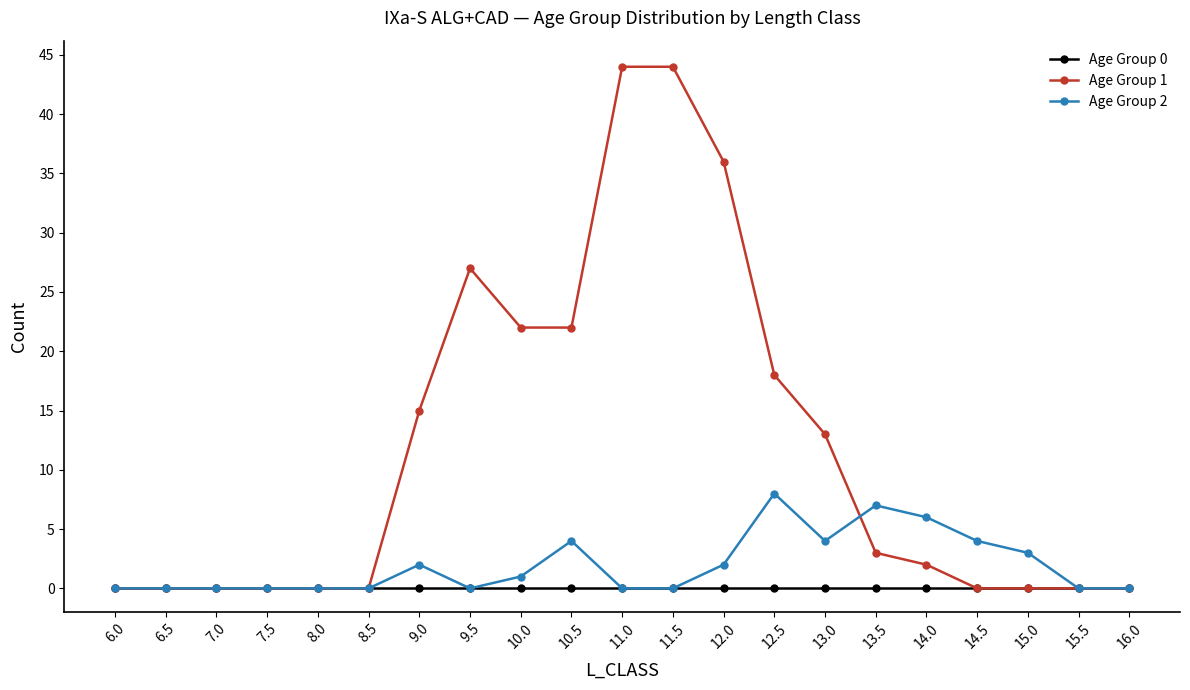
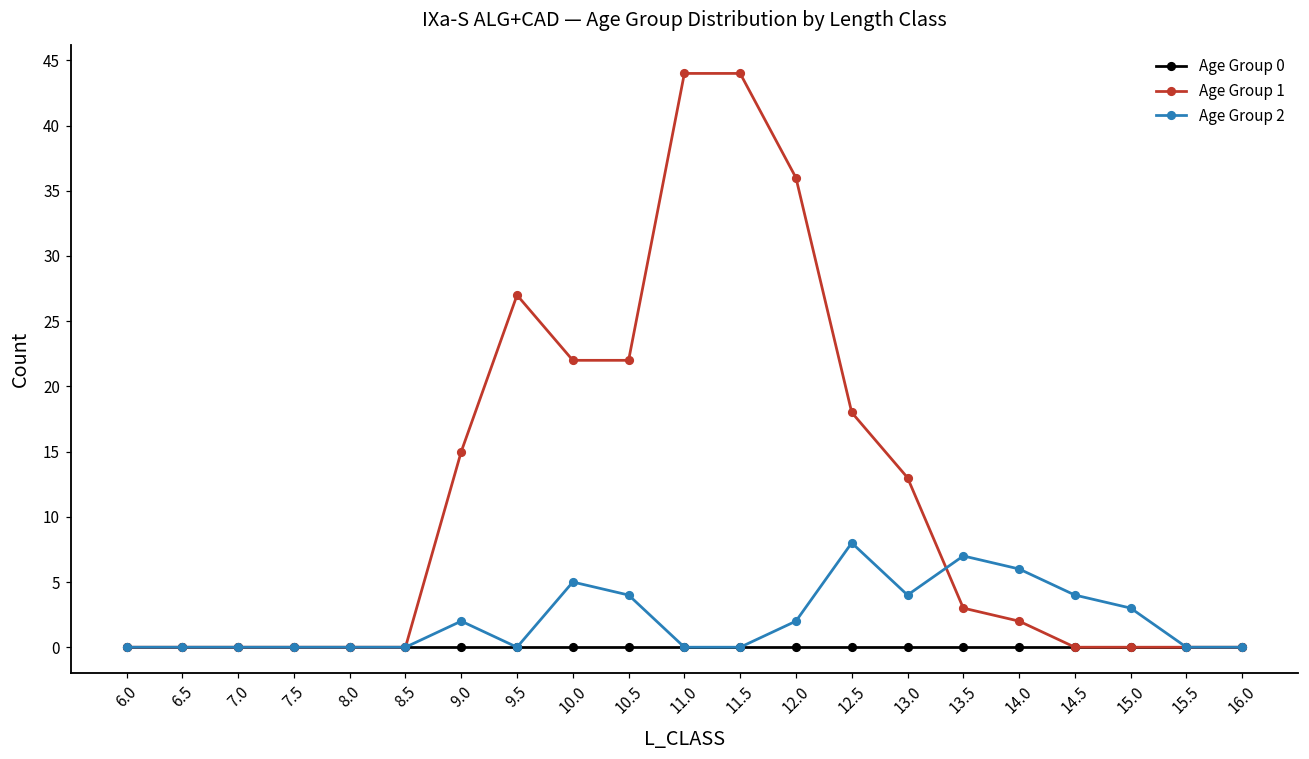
Age Group 2, 10.0: 1 -> 5
